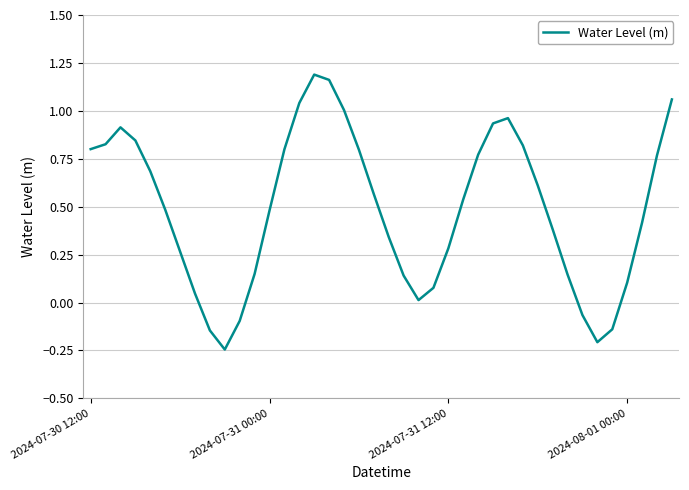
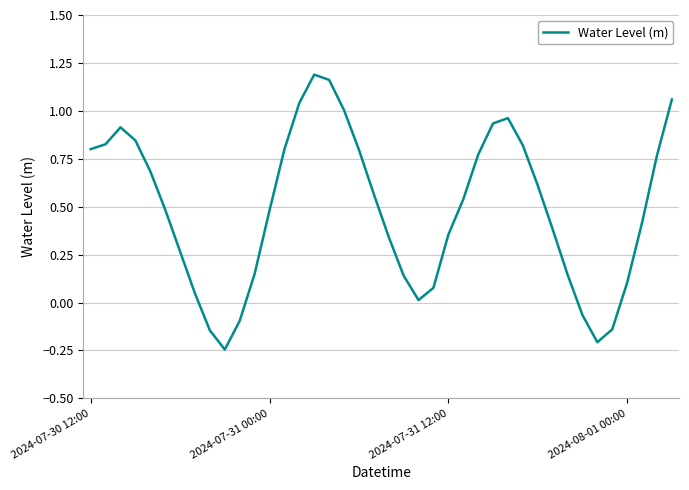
2024-07-31 12:00: 0.28 -> 0.35
